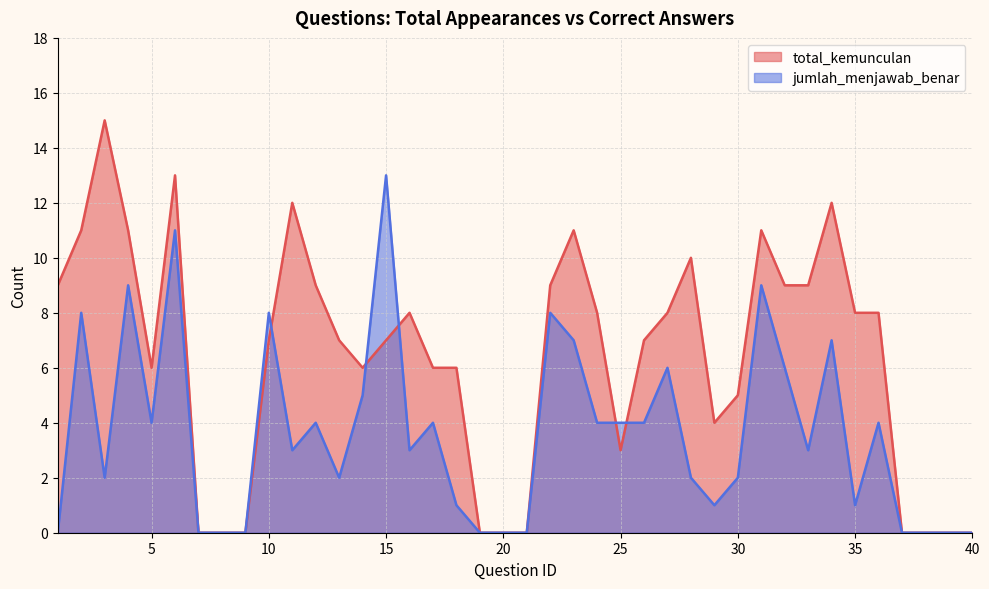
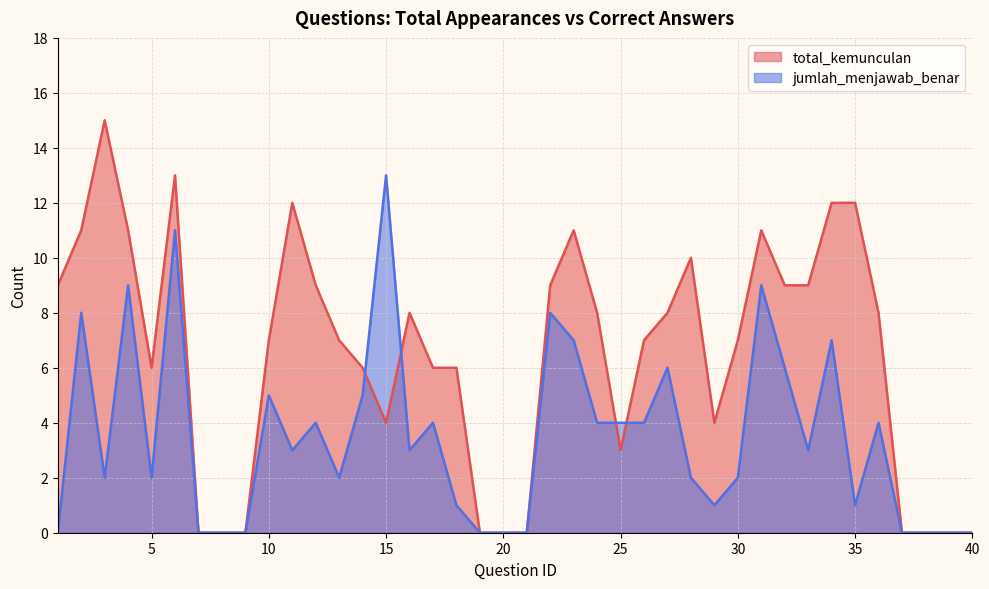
jumlah_menjawab_benar, 5: 4 -> 2
jumlah_menjawab_benar, 10: 8 -> 5
total_kemunculan, 15: 7 -> 4
total_kemunculan, 30: 5 -> 7
total_kemunculan, 35: 8 -> 12
